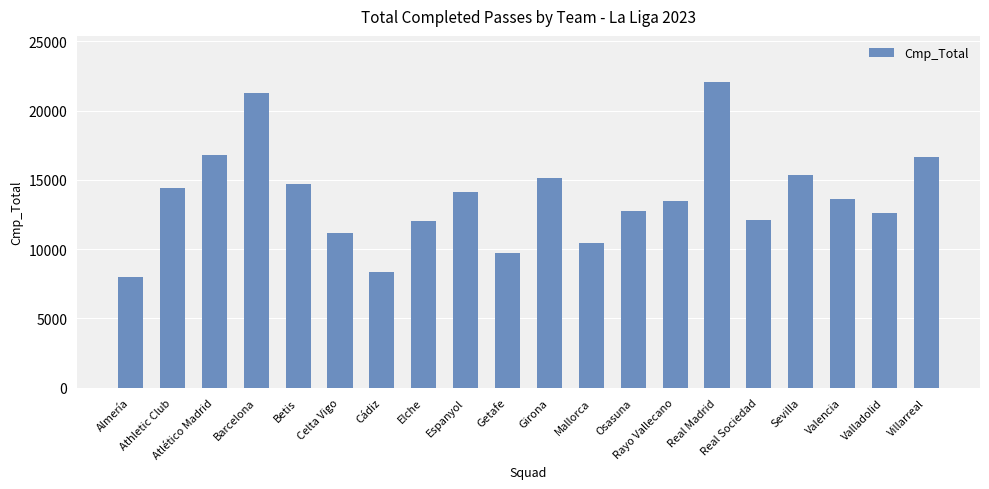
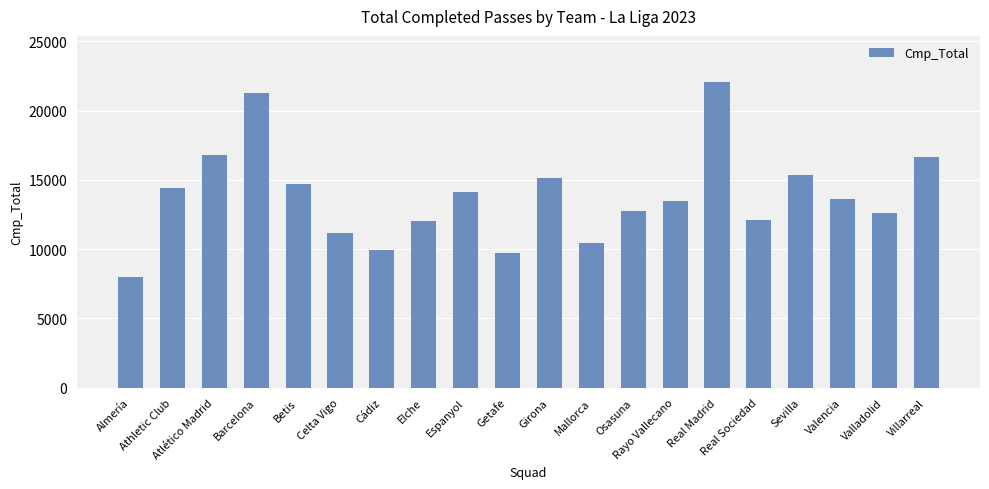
Cádiz: 8400 -> 9900
